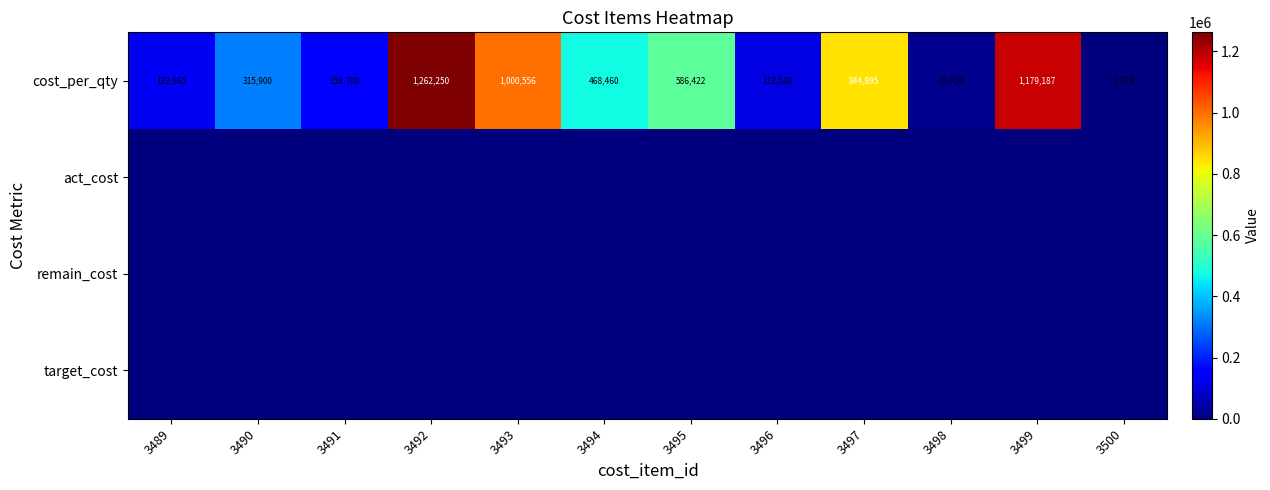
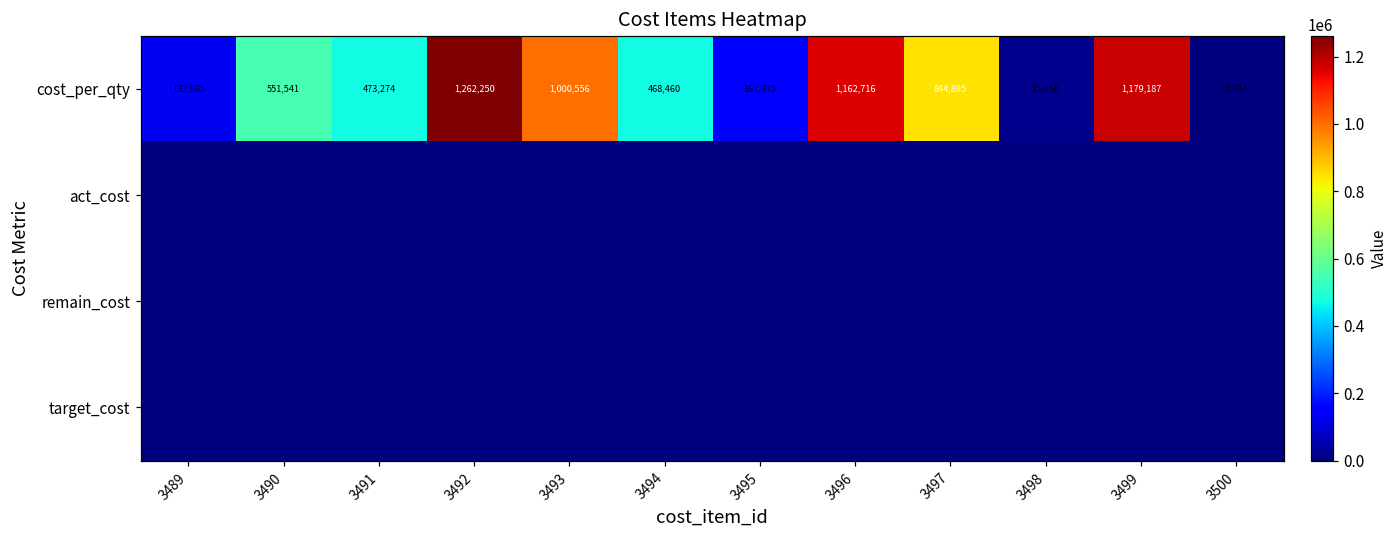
cost_per_qty, 3490: 315,900 -> 551,541
cost_per_qty, 3491: 158,700 -> 473,274
cost_per_qty, 3495: 586,422 -> 161,975
cost_per_qty, 3496: 112,520 -> 1,162,716
